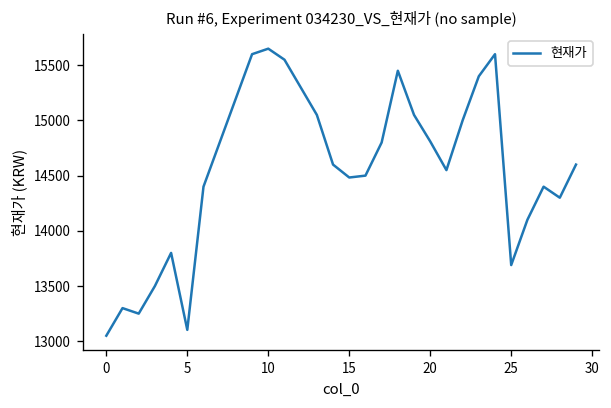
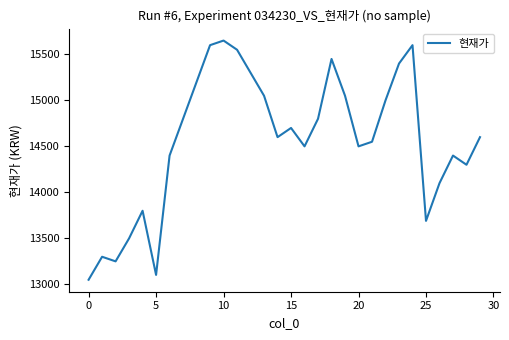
15: 14500 -> 14700
20: 14800 -> 14500
